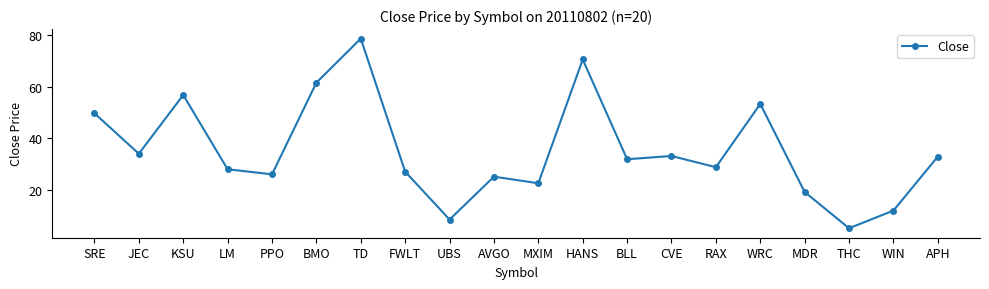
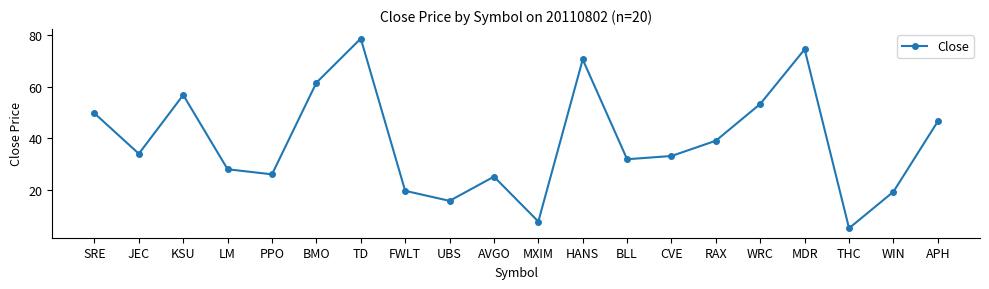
FWLT: 27 -> 20
UBS: 8 -> 16
MXIM: 23 -> 8
RAX: 29 -> 39
MDR: 19 -> 74
WIN: 12 -> 19
APH: 33 -> 47
